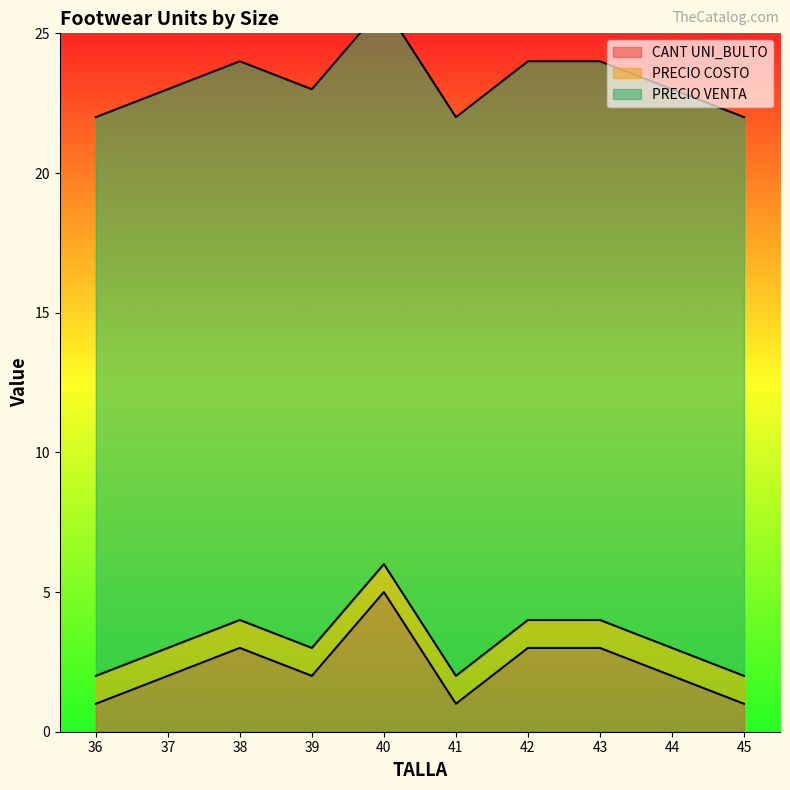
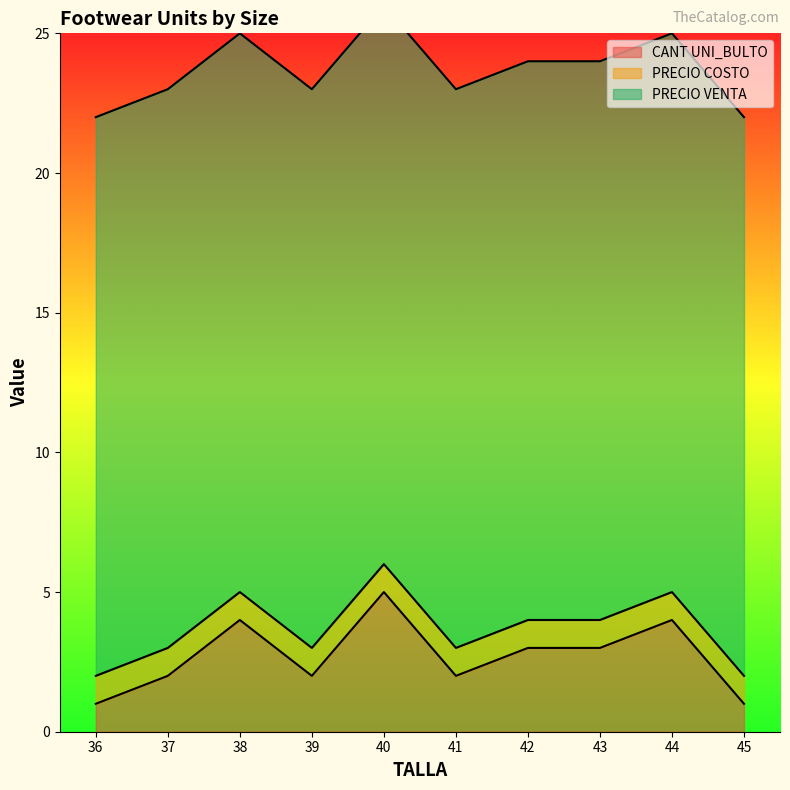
CANT UNI_BULTO, 38: 3 -> 4
CANT UNI_BULTO, 41: 1 -> 2
CANT UNI_BULTO, 44: 2 -> 4
